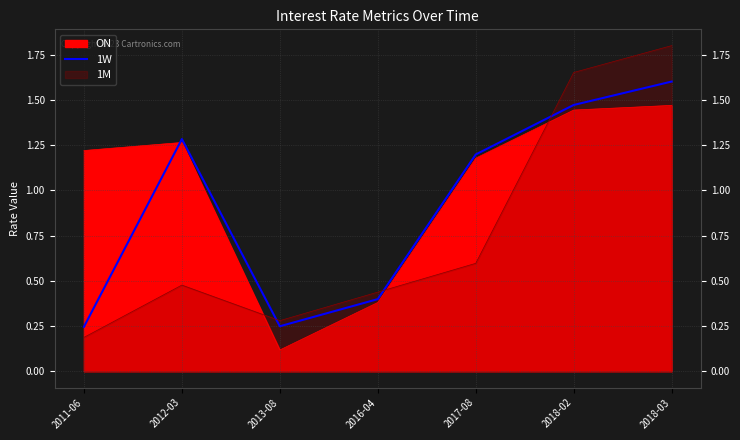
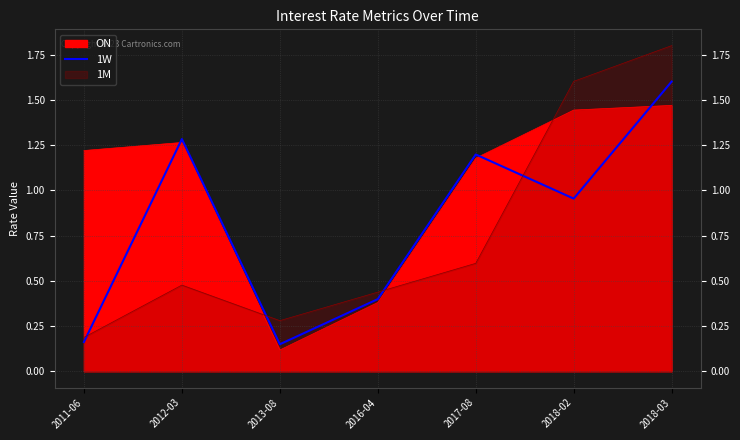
1W, 2011-06: 0.25 -> 0.16
1W, 2013-08: 0.25 -> 0.15
1W, 2018-02: 1.47 -> 0.95
1M, 2018-02: 1.65 -> 1.60
